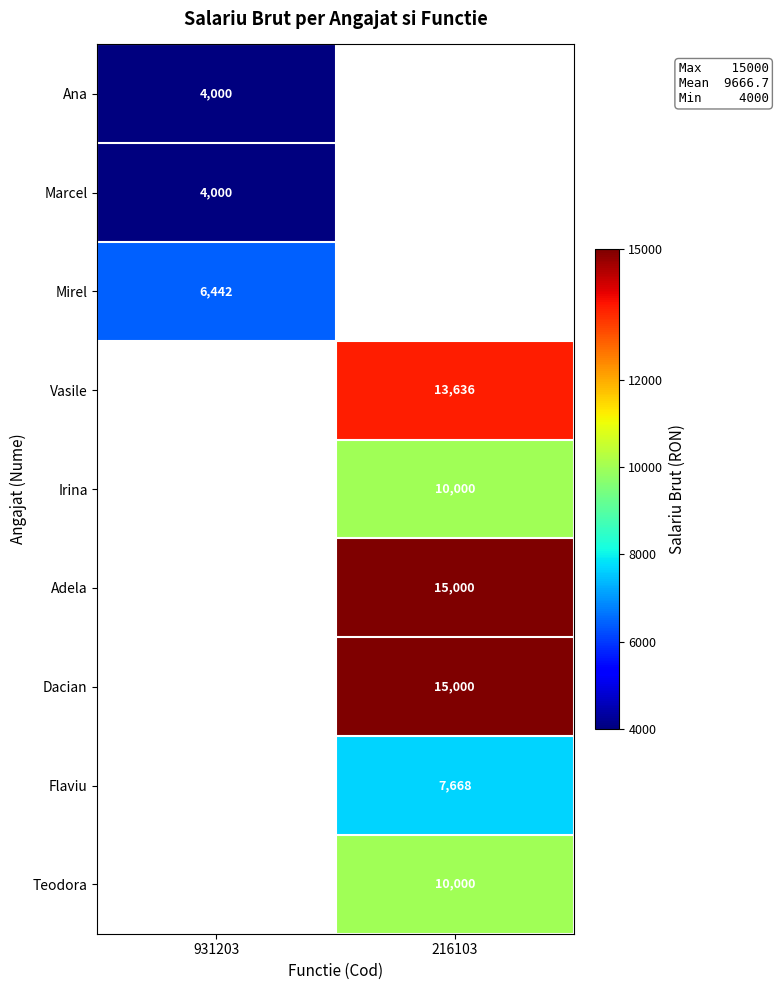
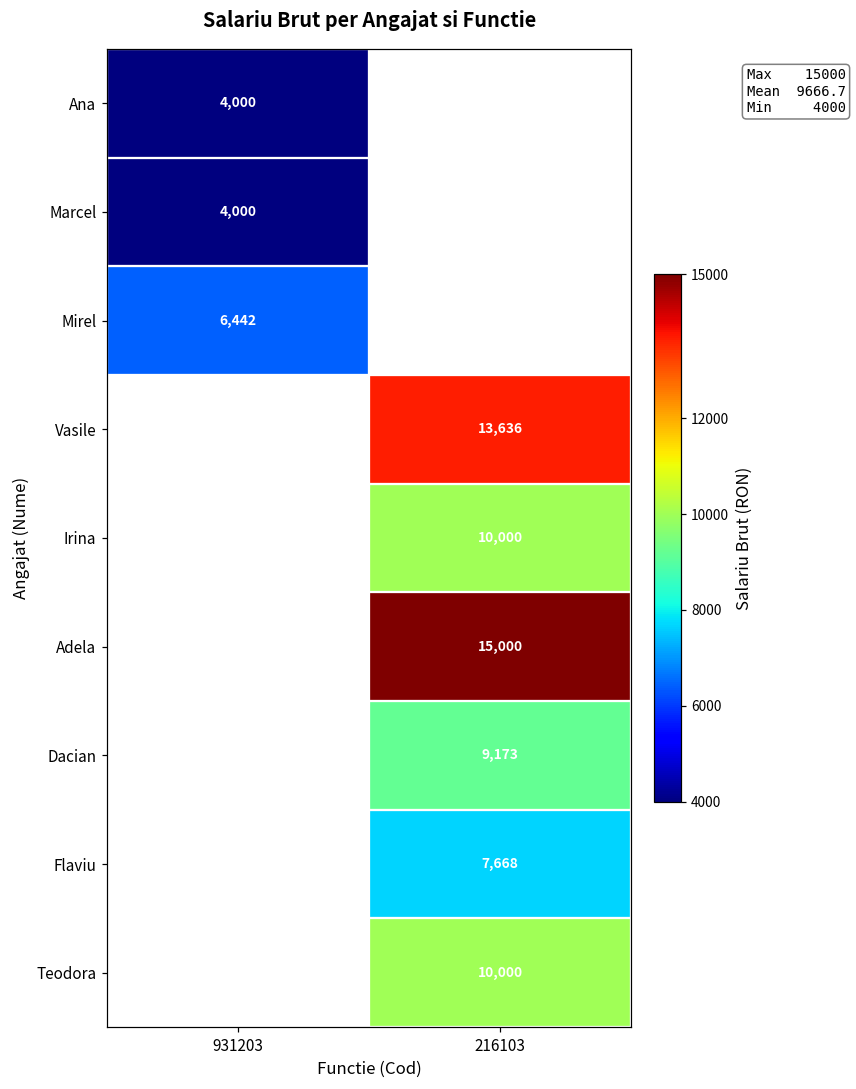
Dacian, 216103: 15,000 -> 9,173
